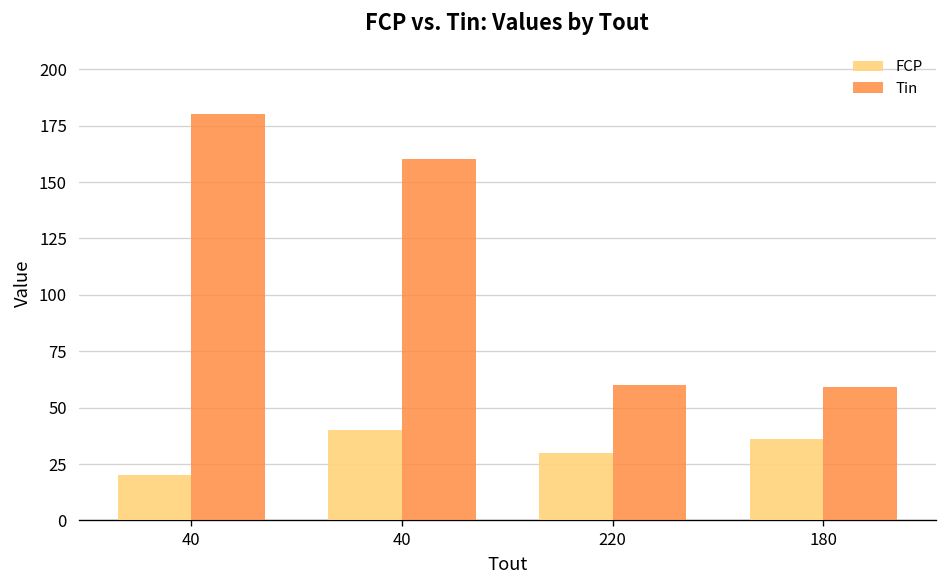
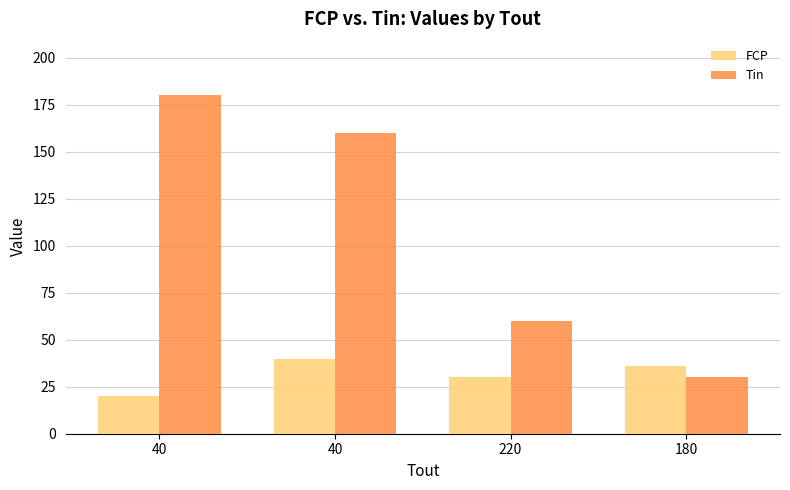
Tin, 180: 59 -> 30
